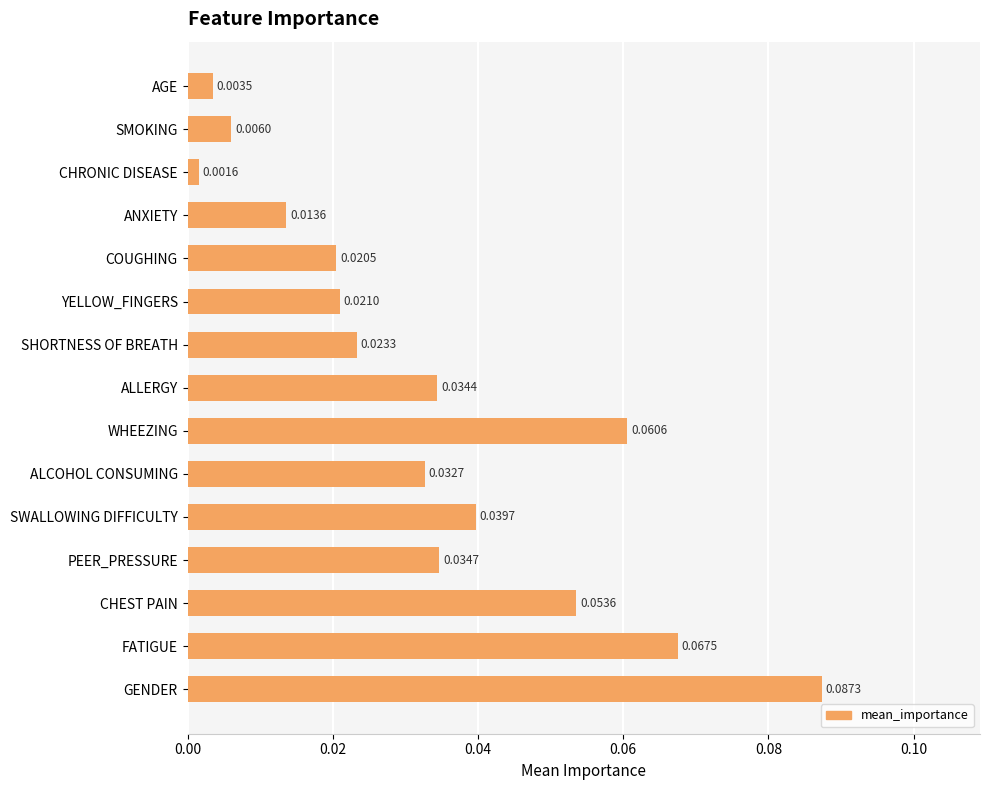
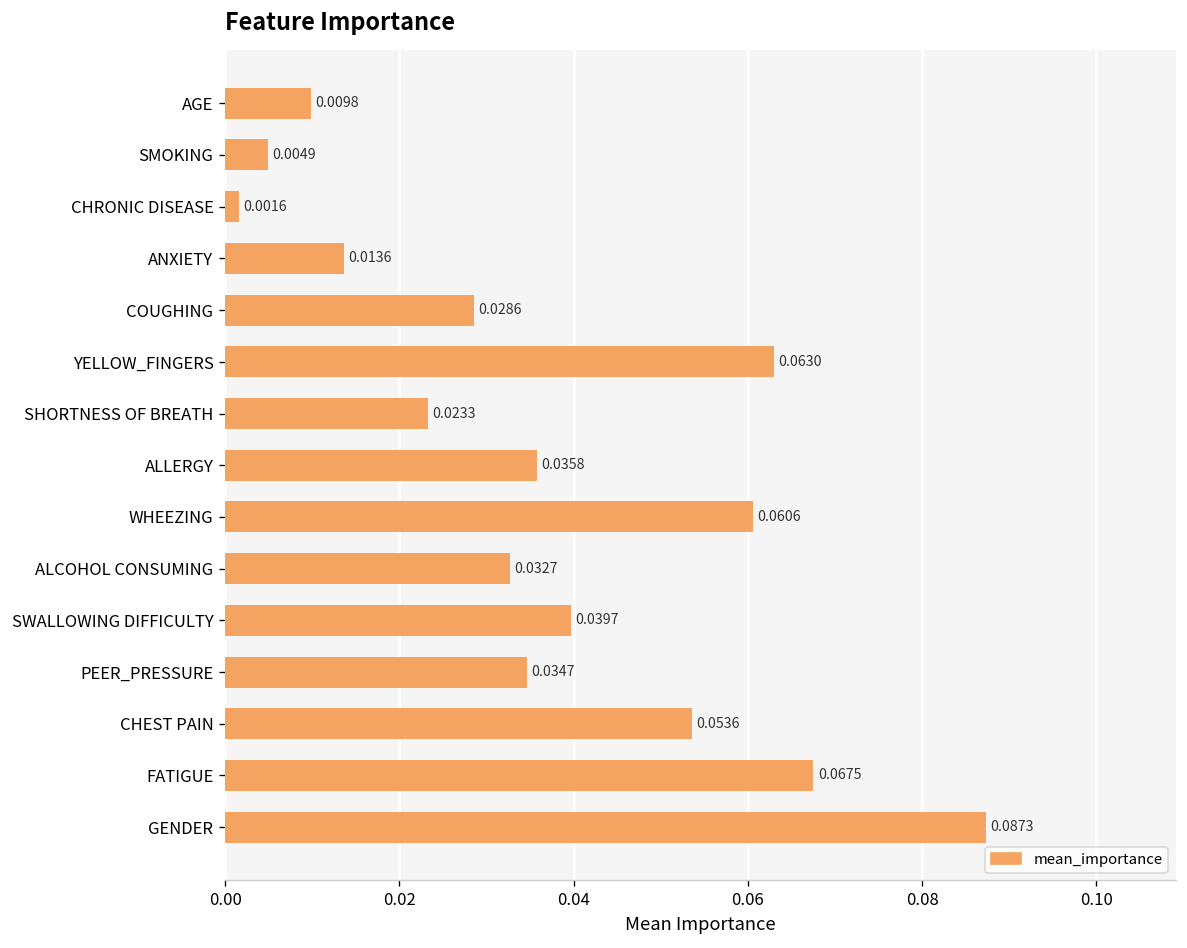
AGE: 0.0035 -> 0.0098
SMOKING: 0.0060 -> 0.0049
COUGHING: 0.0205 -> 0.0286
YELLOW_FINGERS: 0.0210 -> 0.0630
ALLERGY: 0.0344 -> 0.0358
